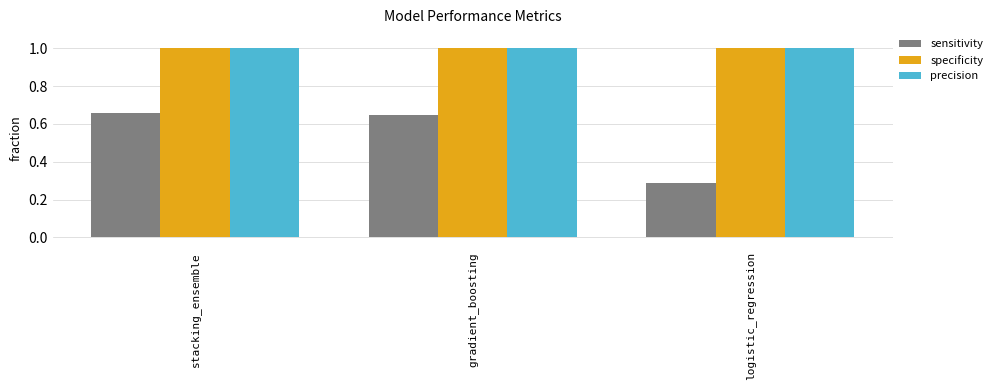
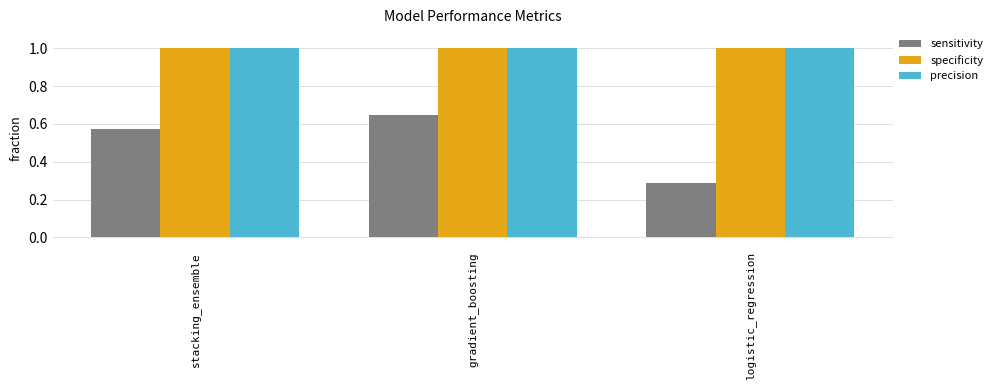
sensitivity, stacking_ensemble: 0.66 -> 0.57
